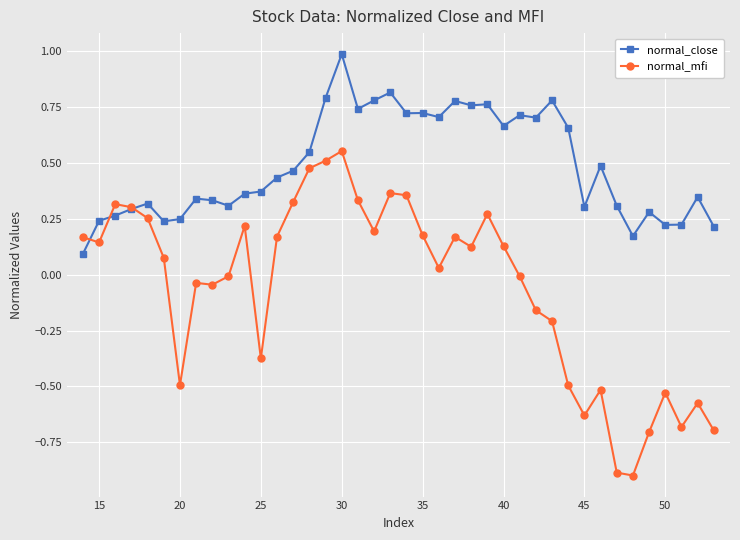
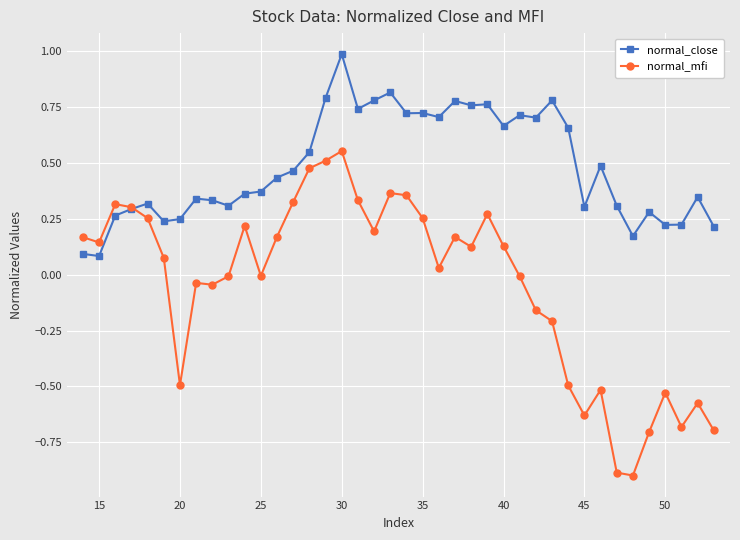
normal_close, 15: 0.24 -> 0.08
normal_mfi, 25: -0.38 -> -0.01
normal_mfi, 35: 0.18 -> 0.25
